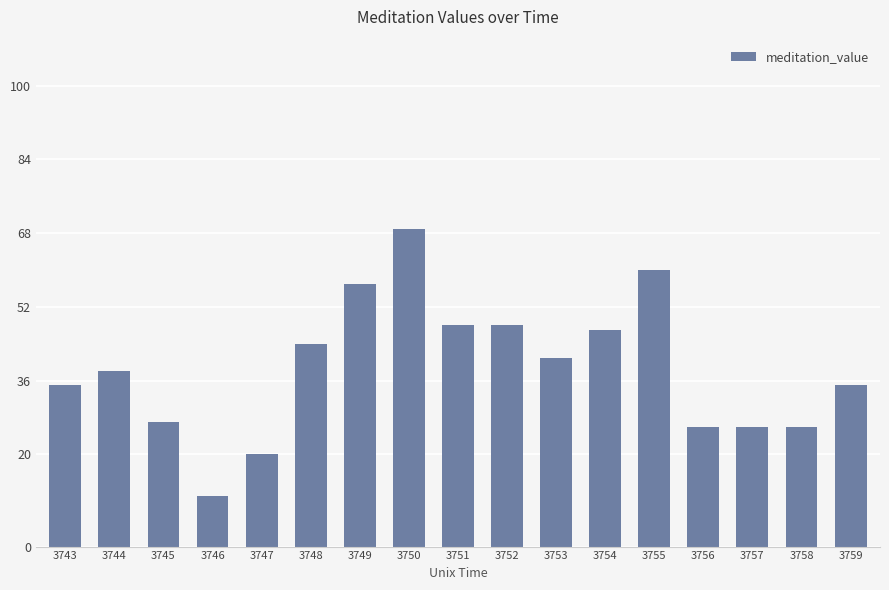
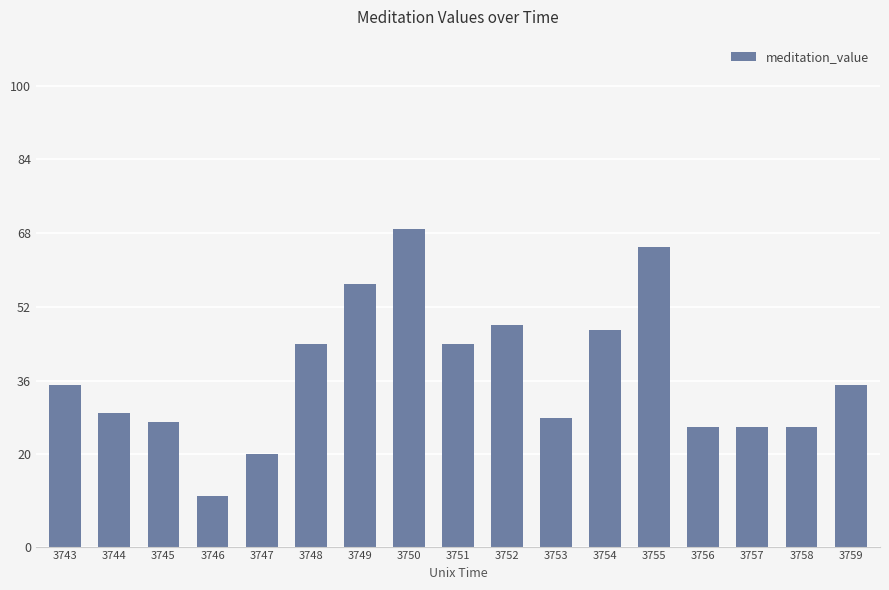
3744: 38 -> 29
3751: 48 -> 44
3753: 41 -> 28
3755: 60 -> 65
